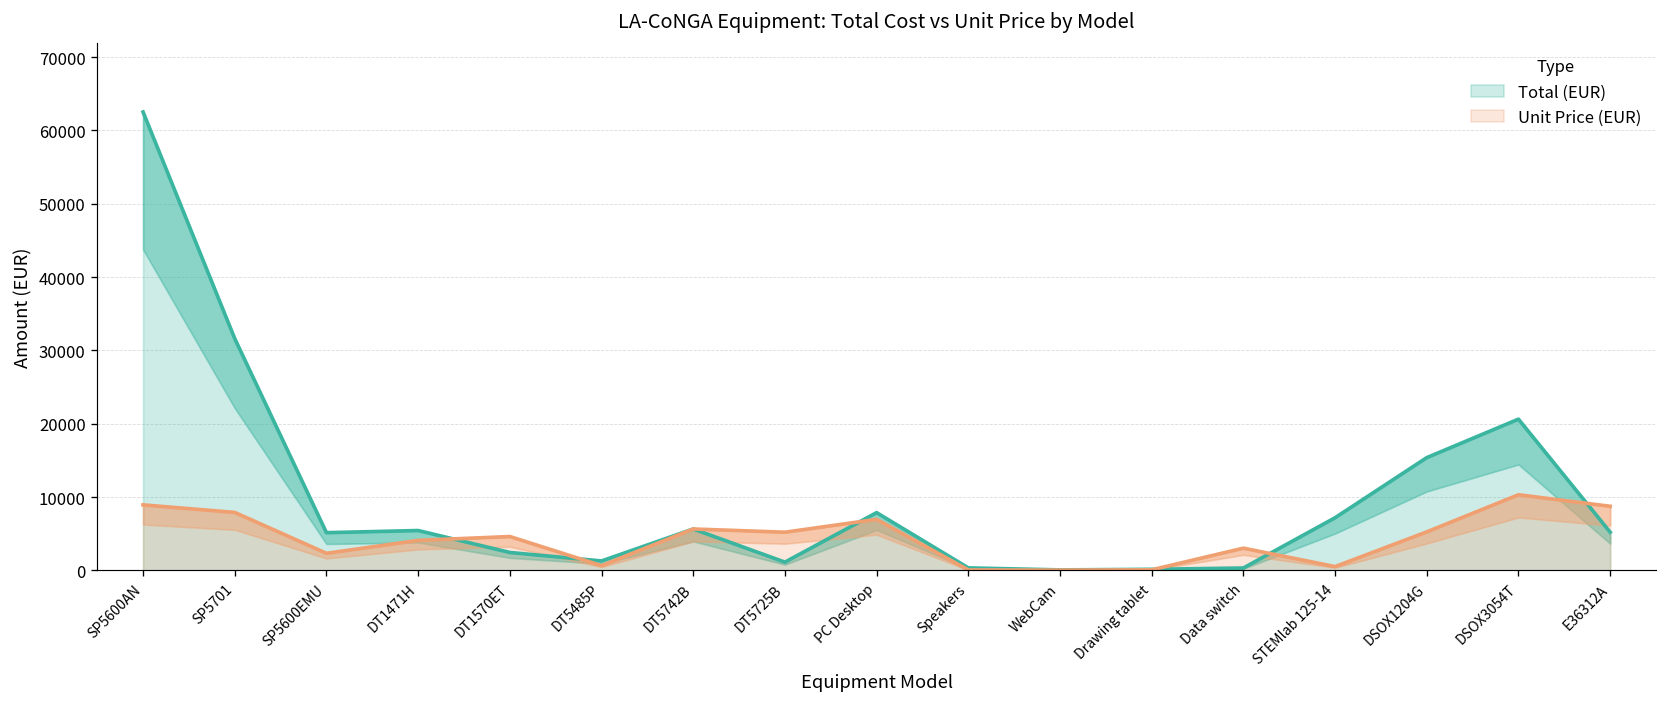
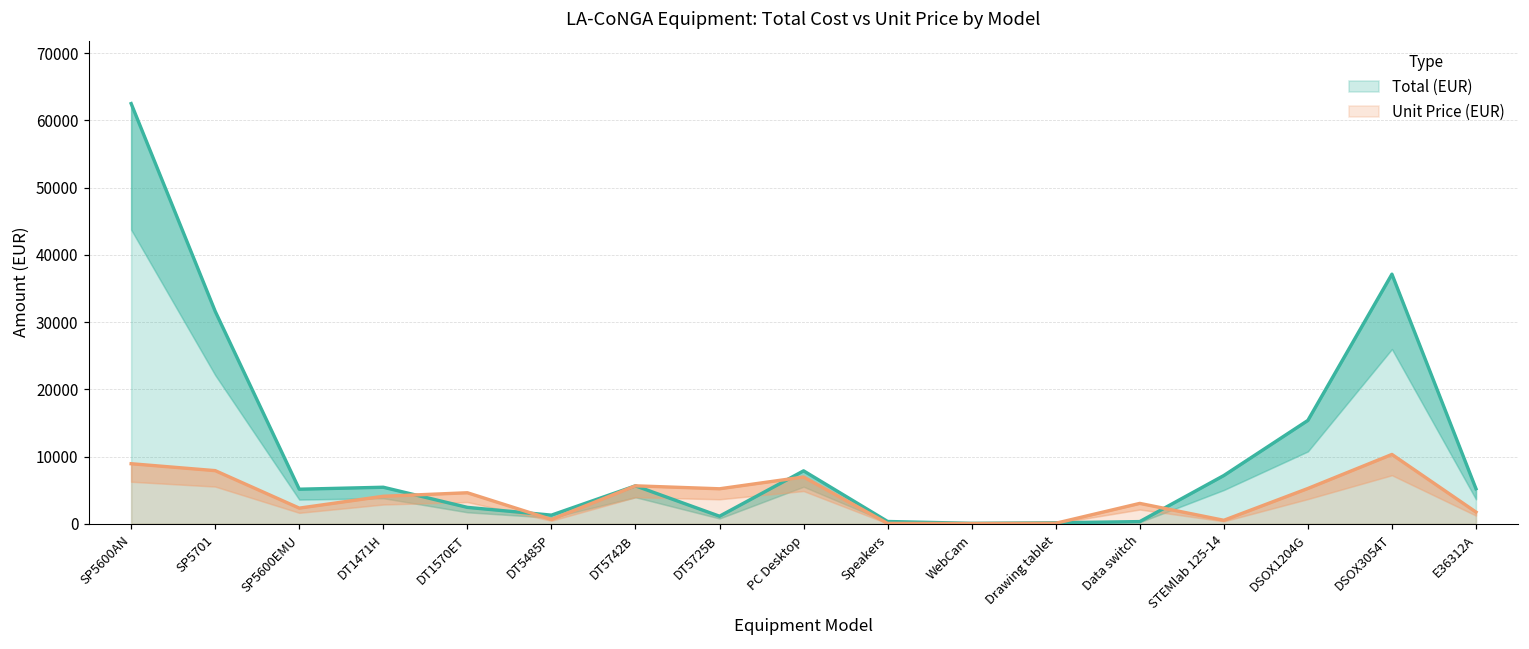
Total (EUR), DSOX3054T: 21000 -> 37000
Unit Price (EUR), E36312A: 9000 -> 2000
